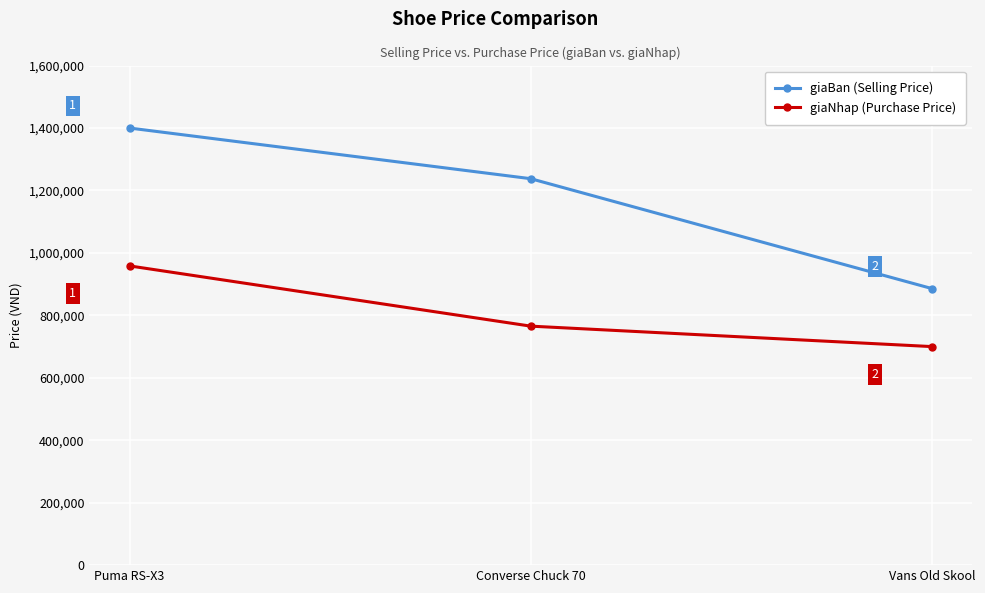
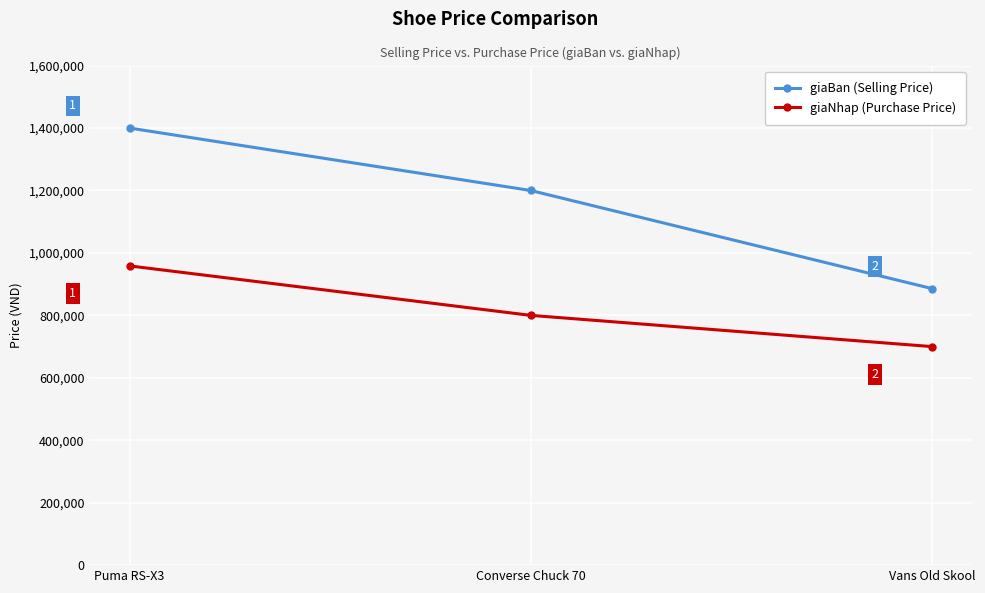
giaBan (Selling Price), Converse Chuck 70: 1,240,000 -> 1,200,000
giaNhap (Purchase Price), Converse Chuck 70: 770,000 -> 800,000
